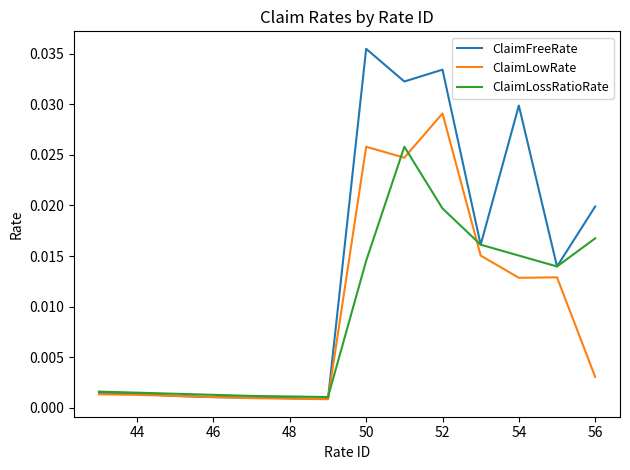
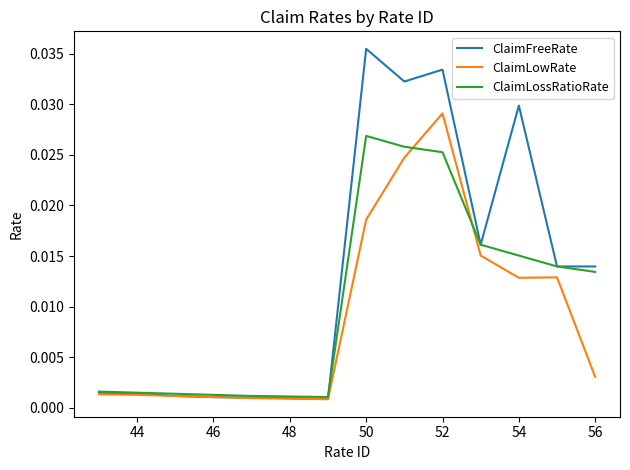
ClaimLowRate, 50: 0.0258 -> 0.0186
ClaimLossRatioRate, 50: 0.0145 -> 0.0269
ClaimLossRatioRate, 52: 0.0197 -> 0.0253
ClaimFreeRate, 56: 0.0199 -> 0.0140
ClaimLossRatioRate, 56: 0.0168 -> 0.0134
